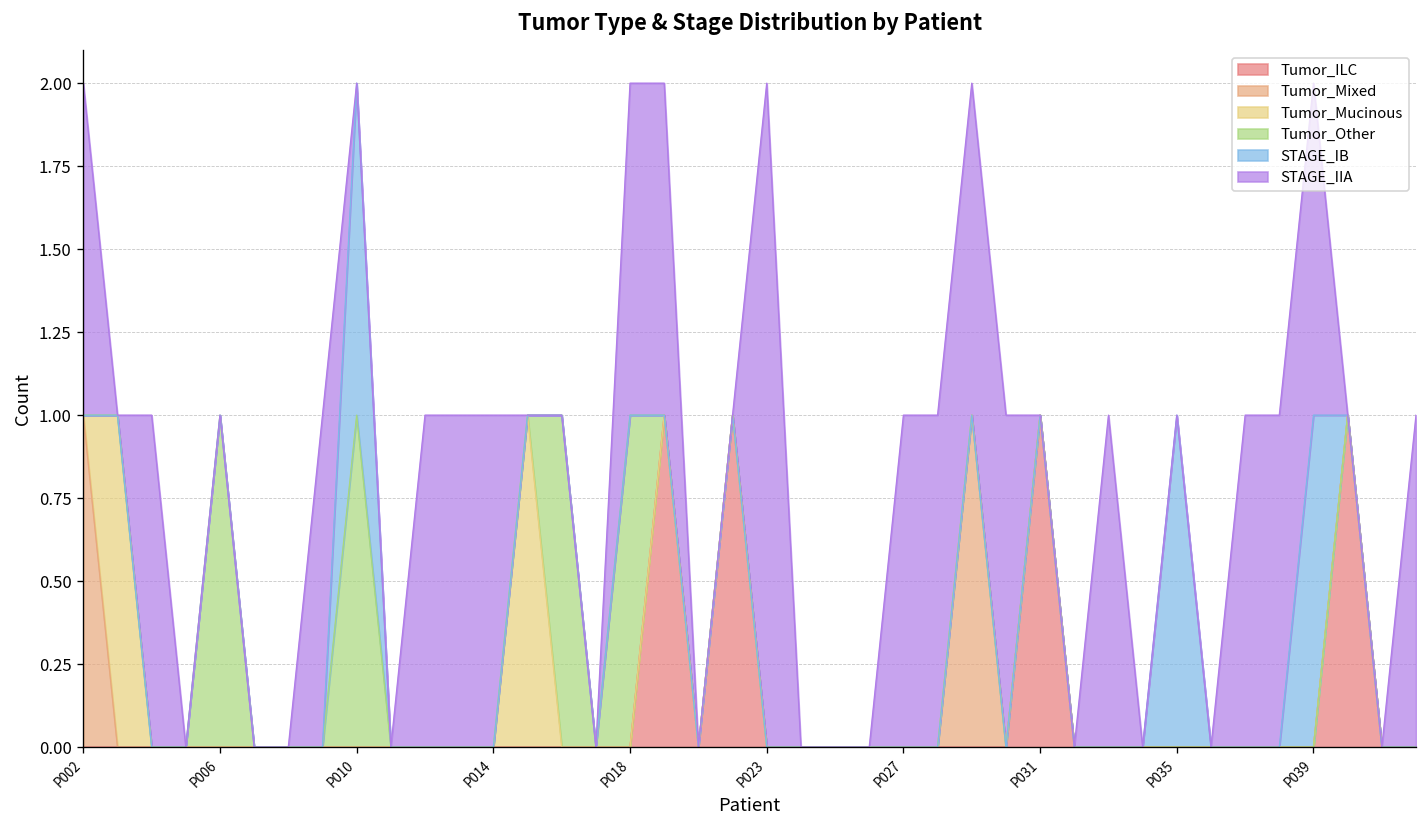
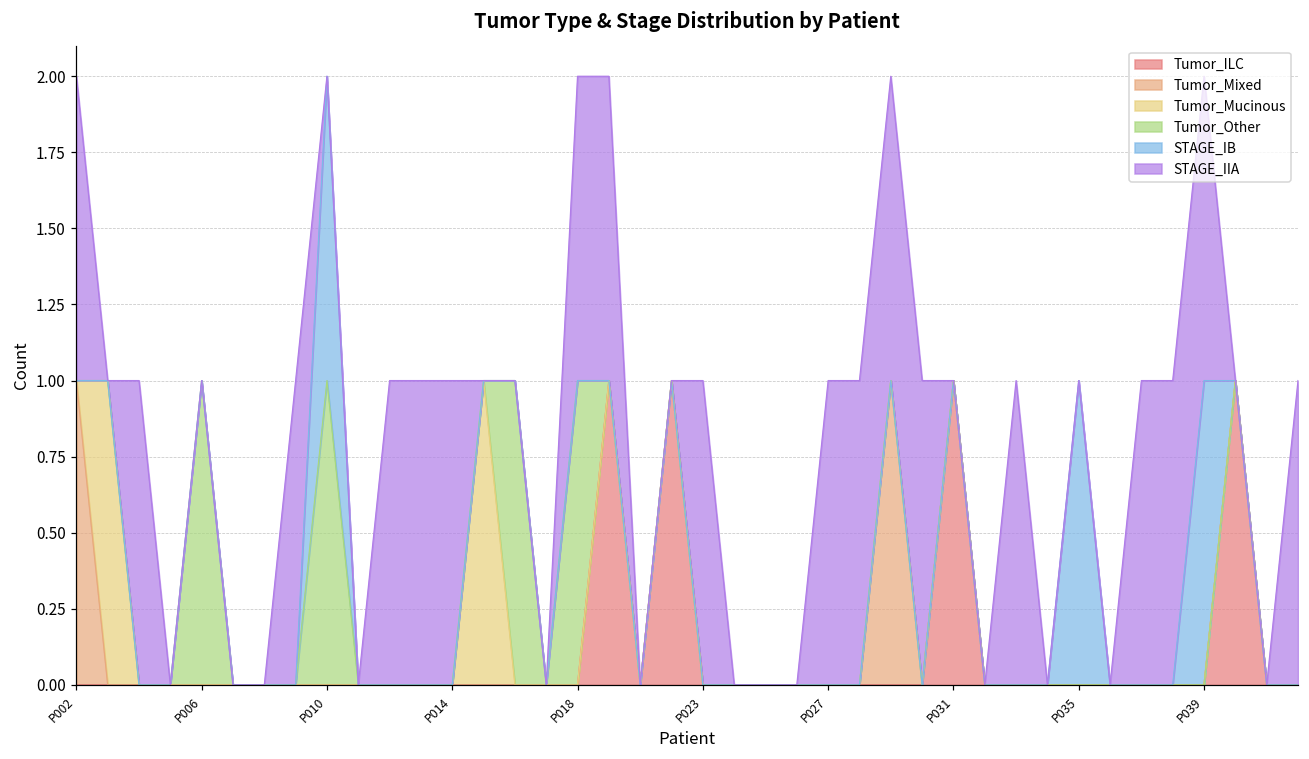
STAGE_IIA, P023: 2 -> 1
